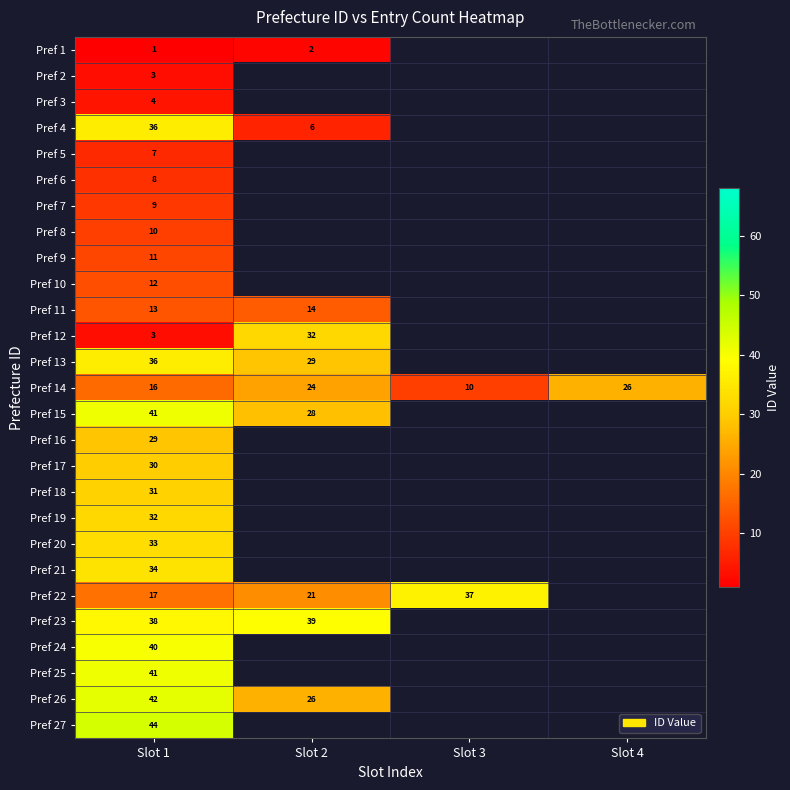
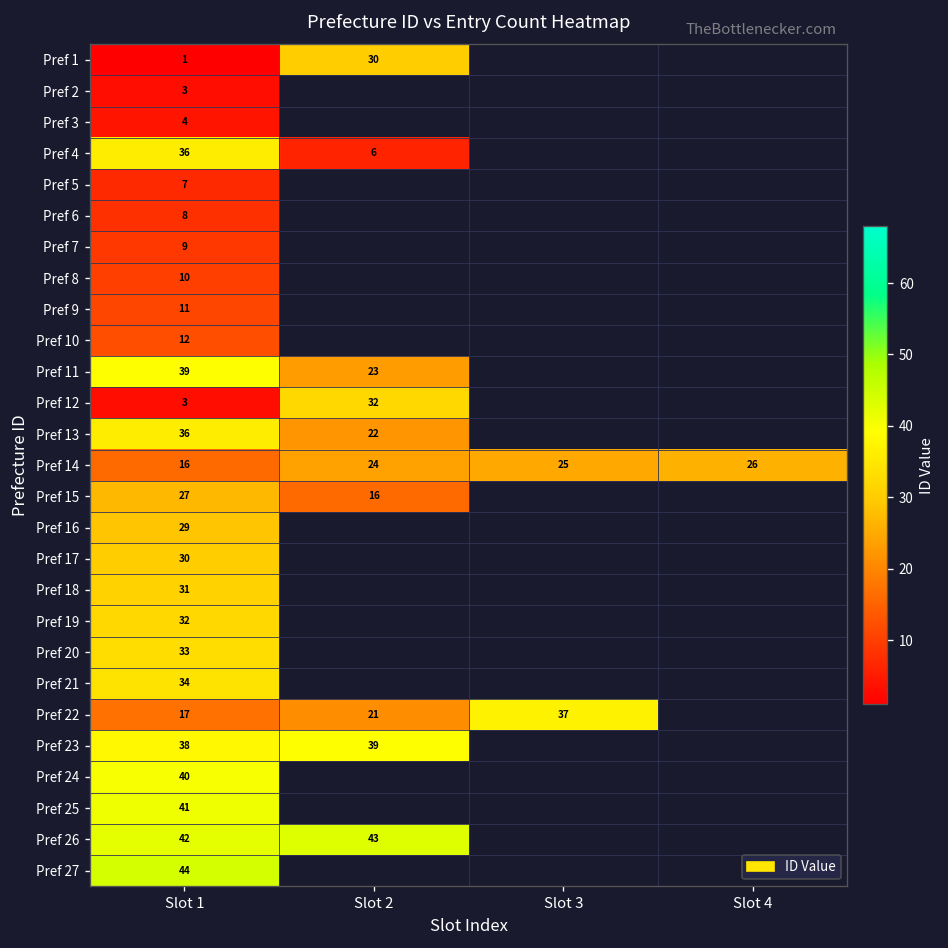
Pref 1, Slot 2: 2 -> 30
Pref 11, Slot 1: 13 -> 39
Pref 11, Slot 2: 14 -> 23
Pref 13, Slot 2: 29 -> 22
Pref 14, Slot 3: 10 -> 25
Pref 15, Slot 1: 41 -> 27
Pref 15, Slot 2: 28 -> 16
Pref 26, Slot 2: 26 -> 43
